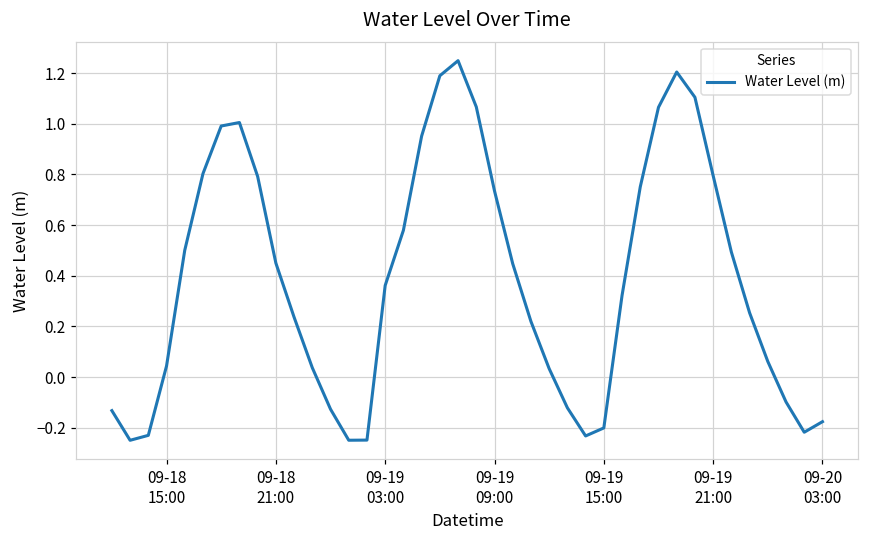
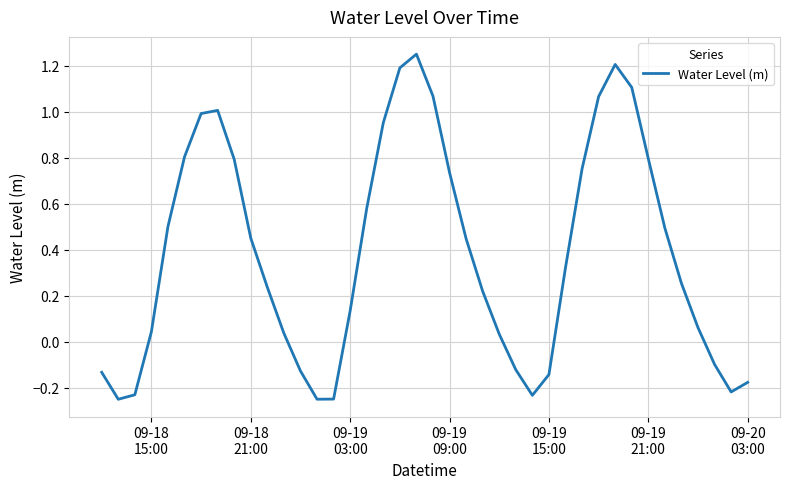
09-19 03:00: 0.36 -> 0.13
09-19 15:00: -0.20 -> -0.14
